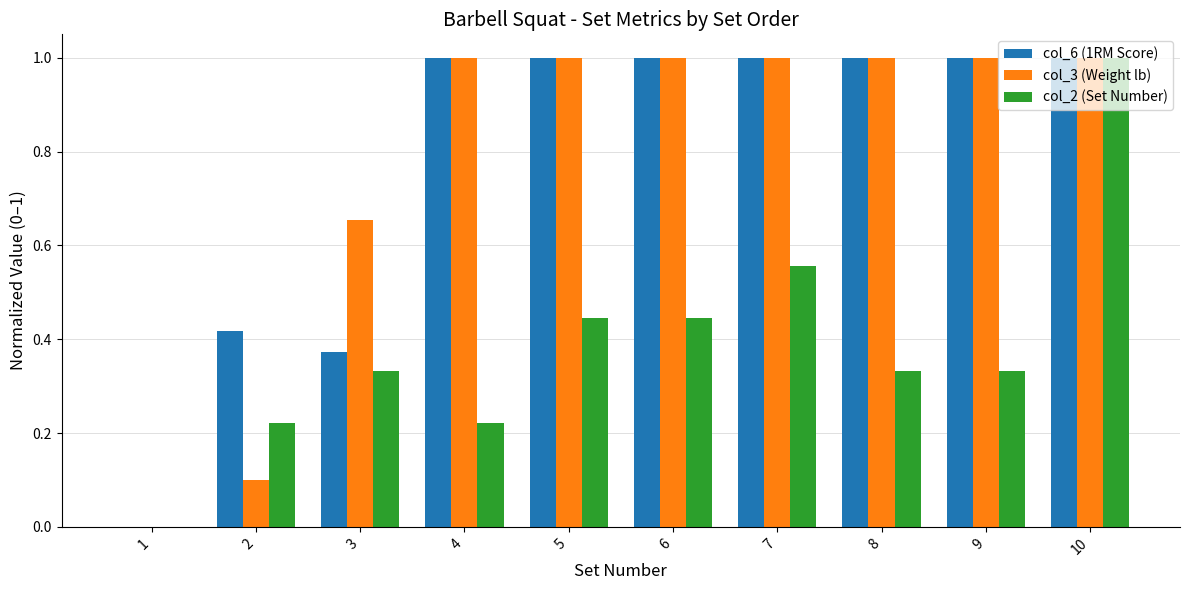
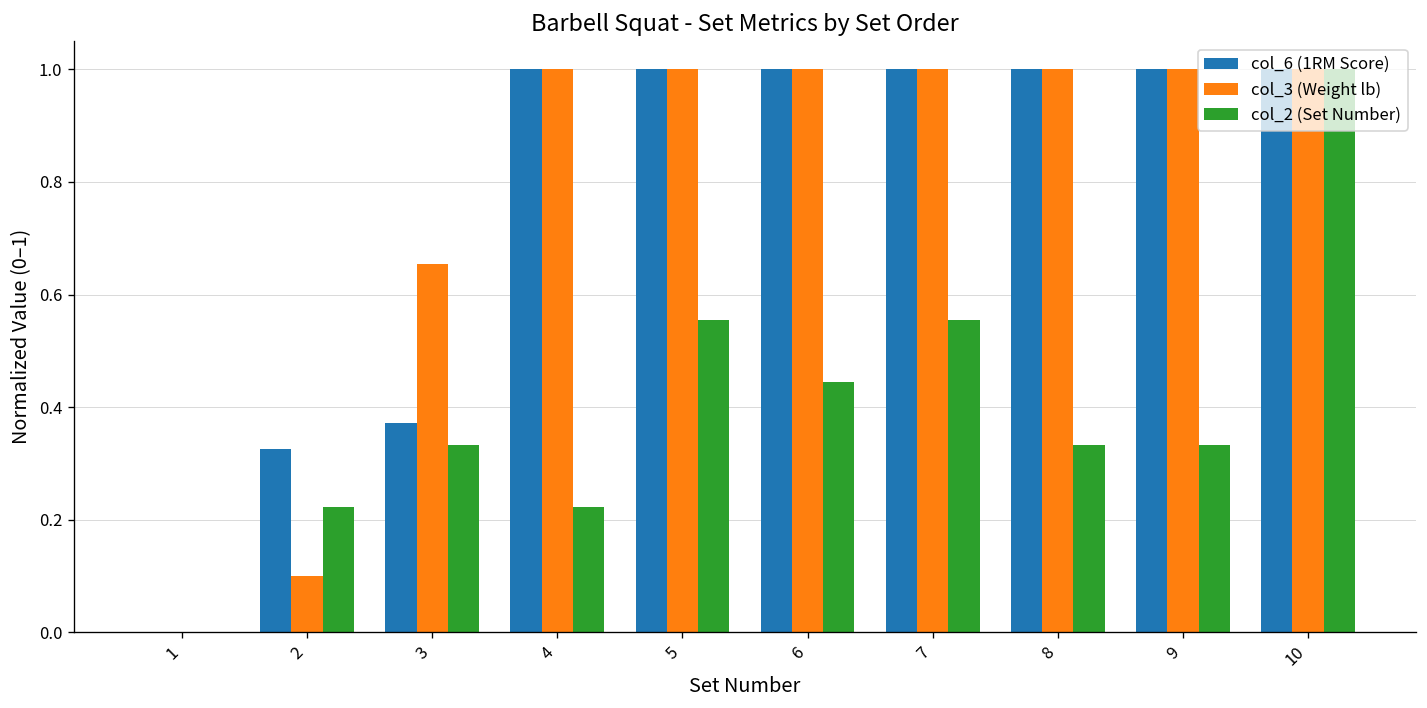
col_6 (1RM Score), 2: 0.42 -> 0.33
col_2 (Set Number), 5: 0.44 -> 0.56
